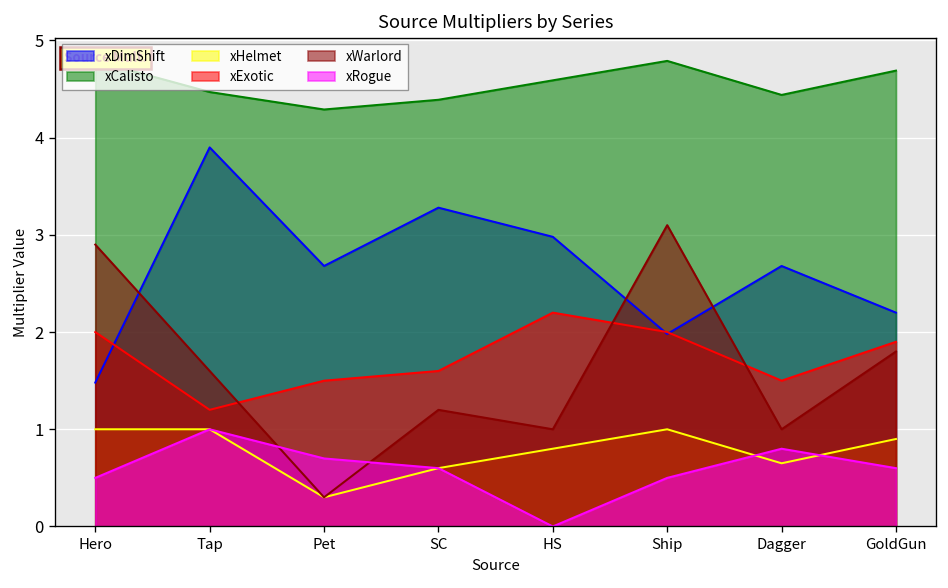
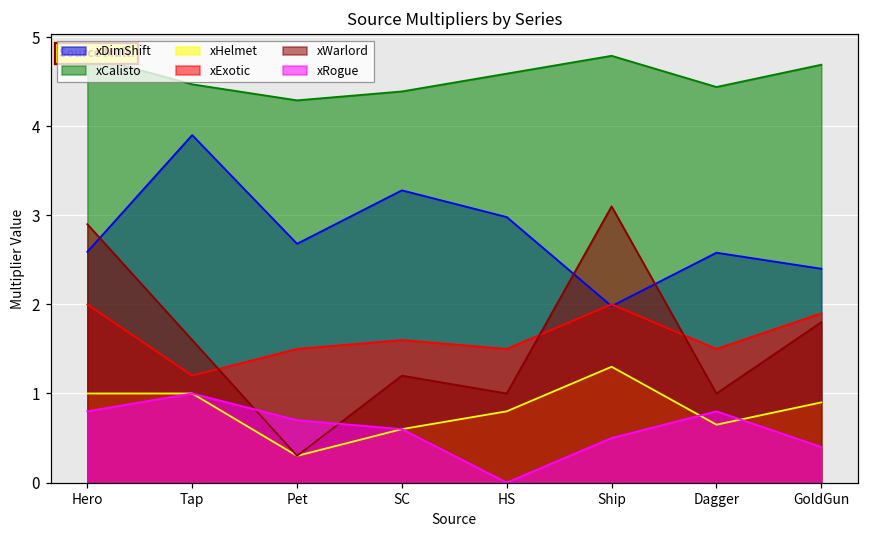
xDimShift, Hero: 1.5 -> 2.6
xRogue, Hero: 0.5 -> 0.8
xExotic, HS: 2.2 -> 1.5
xHelmet, Ship: 1.0 -> 1.3
xDimShift, Dagger: 2.7 -> 2.6
xDimShift, GoldGun: 2.2 -> 2.4
xRogue, GoldGun: 0.6 -> 0.4
